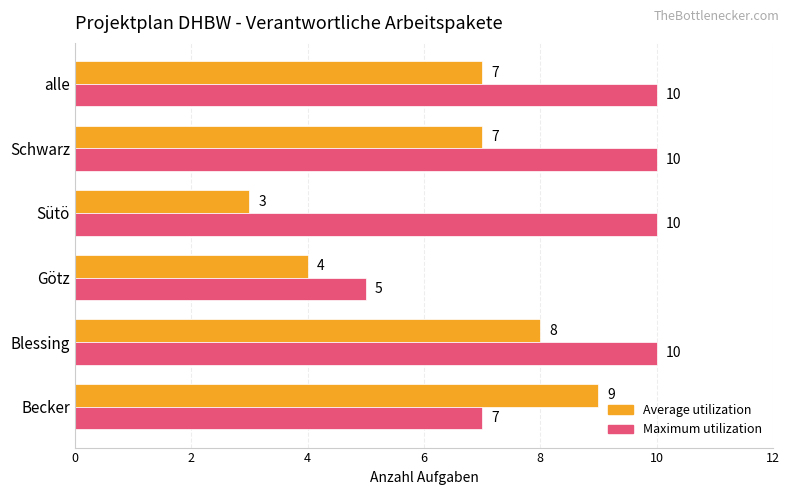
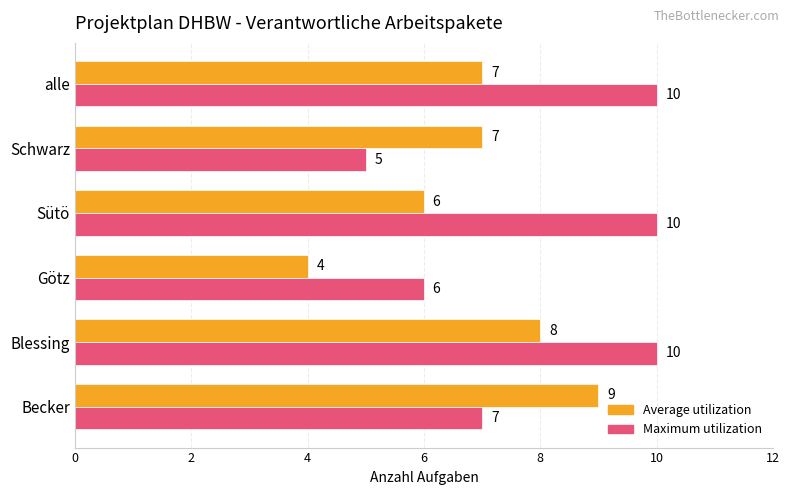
Maximum utilization, Schwarz: 10 -> 5
Average utilization, Sütö: 3 -> 6
Maximum utilization, Götz: 5 -> 6
